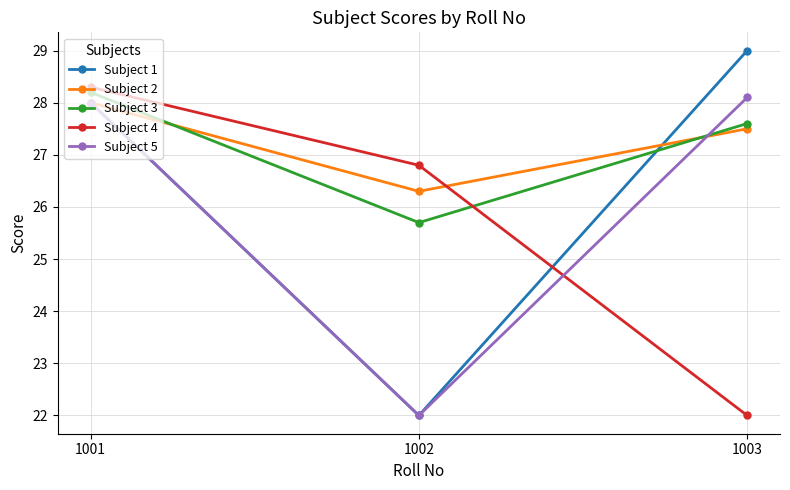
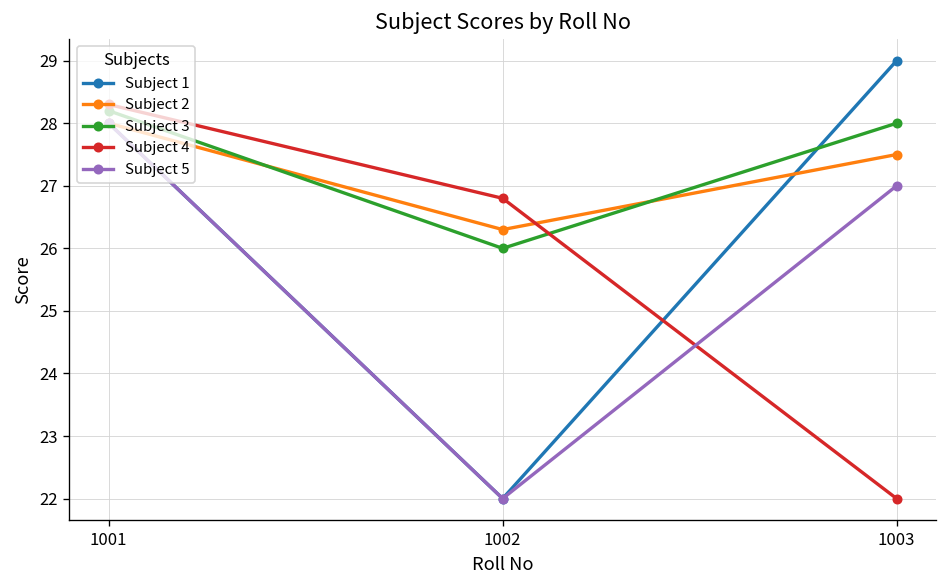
Subject 3, 1002: 25.7 -> 26.0
Subject 3, 1003: 27.6 -> 28.0
Subject 5, 1003: 28.1 -> 27.0
